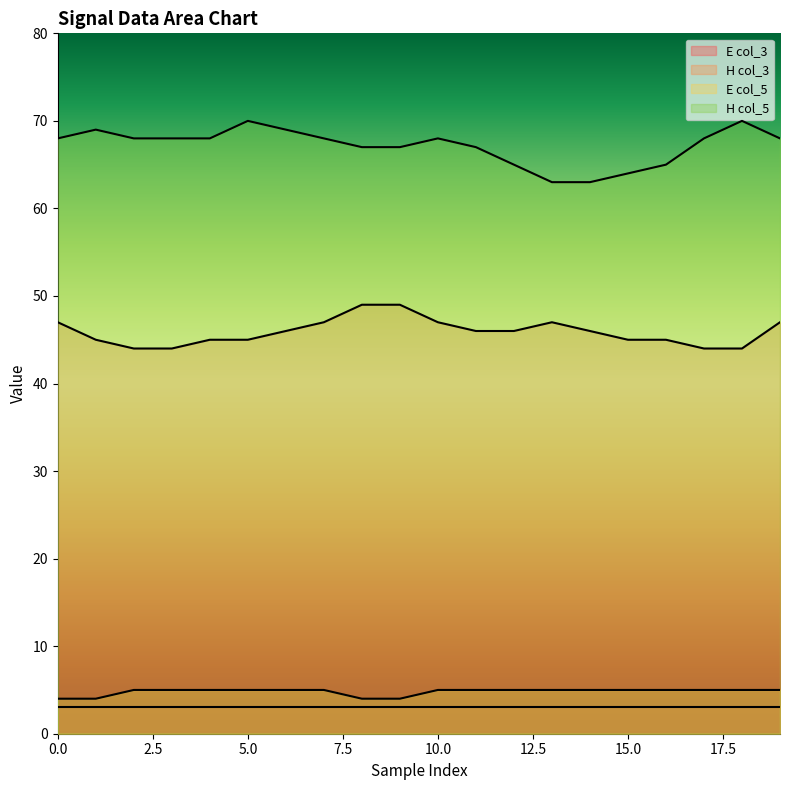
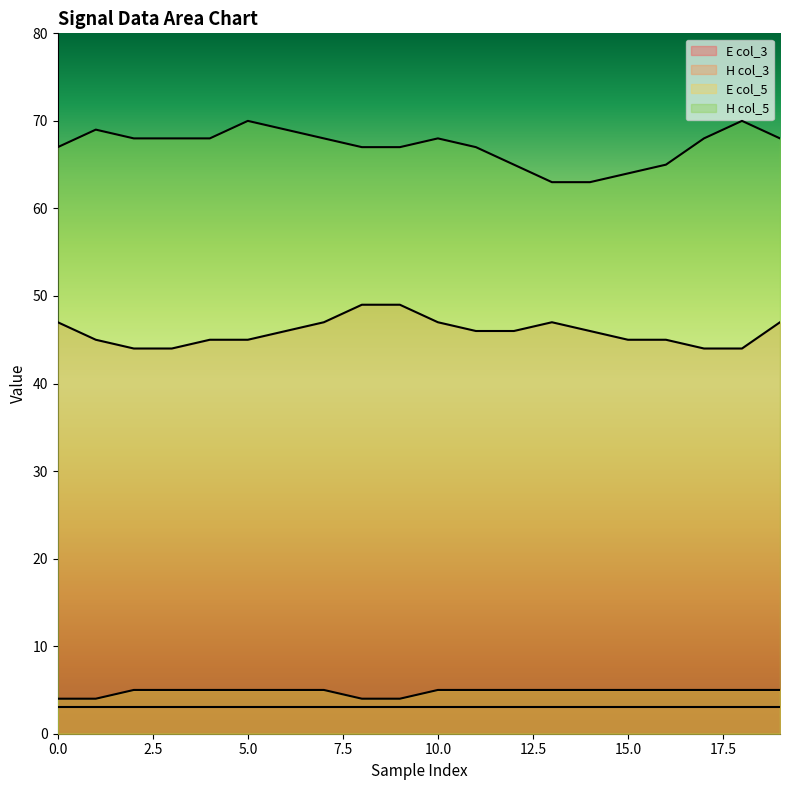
H col_5, 0.0: 68 -> 67
